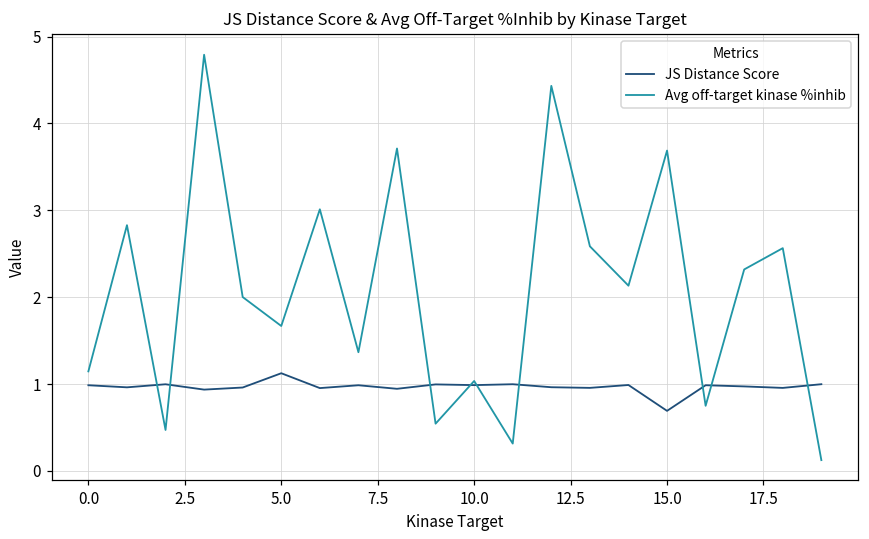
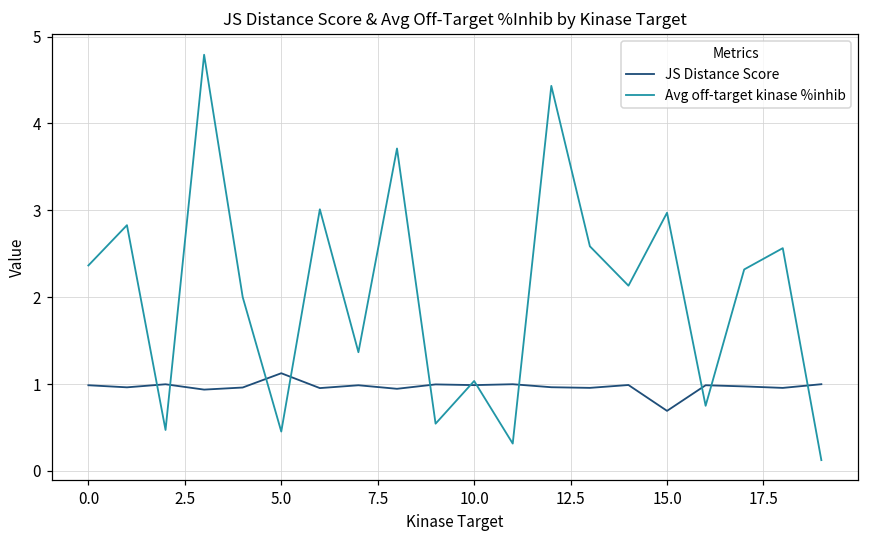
Avg off-target kinase %inhib, 0.0: 1.1 -> 2.4
Avg off-target kinase %inhib, 5.0: 1.7 -> 0.5
Avg off-target kinase %inhib, 15.0: 3.7 -> 3.0
